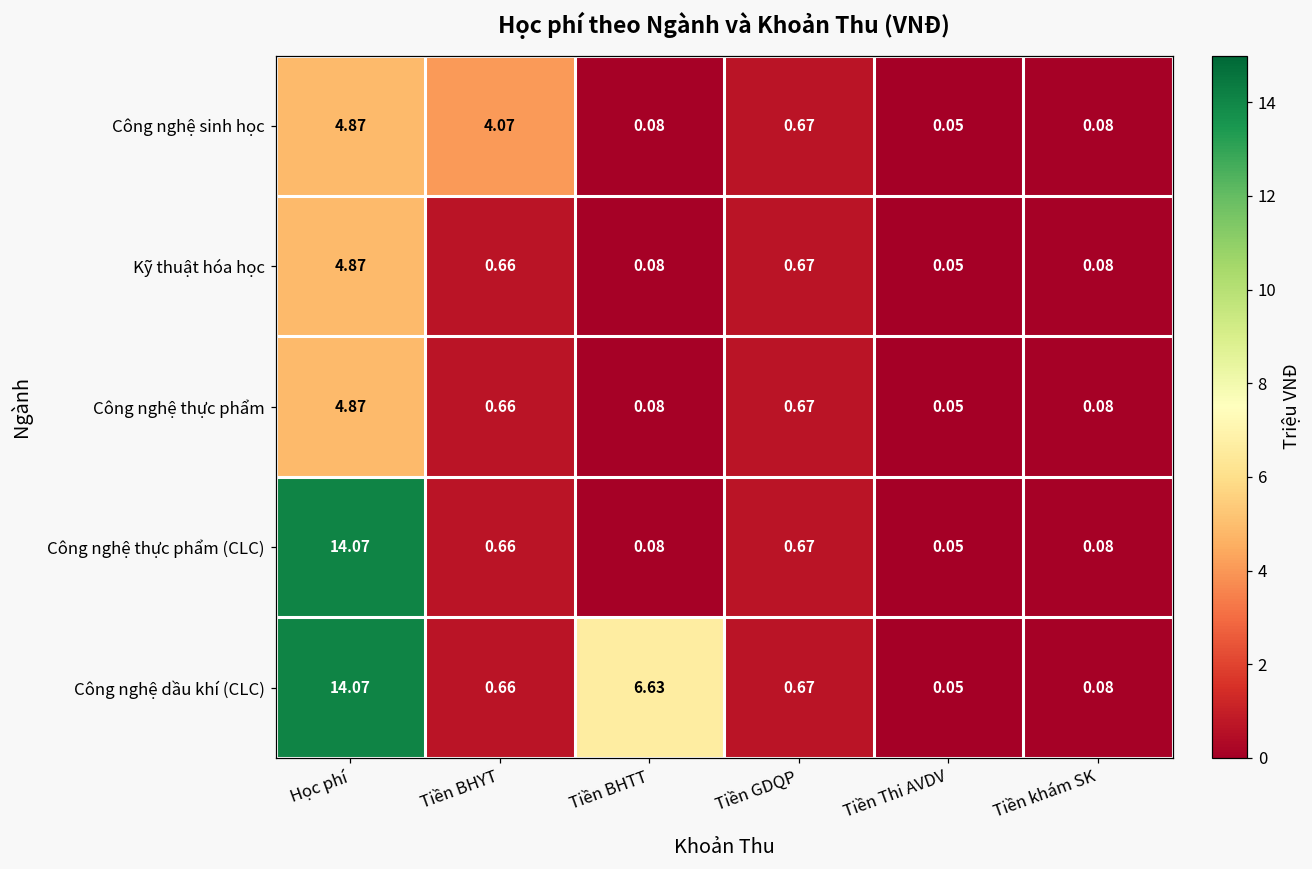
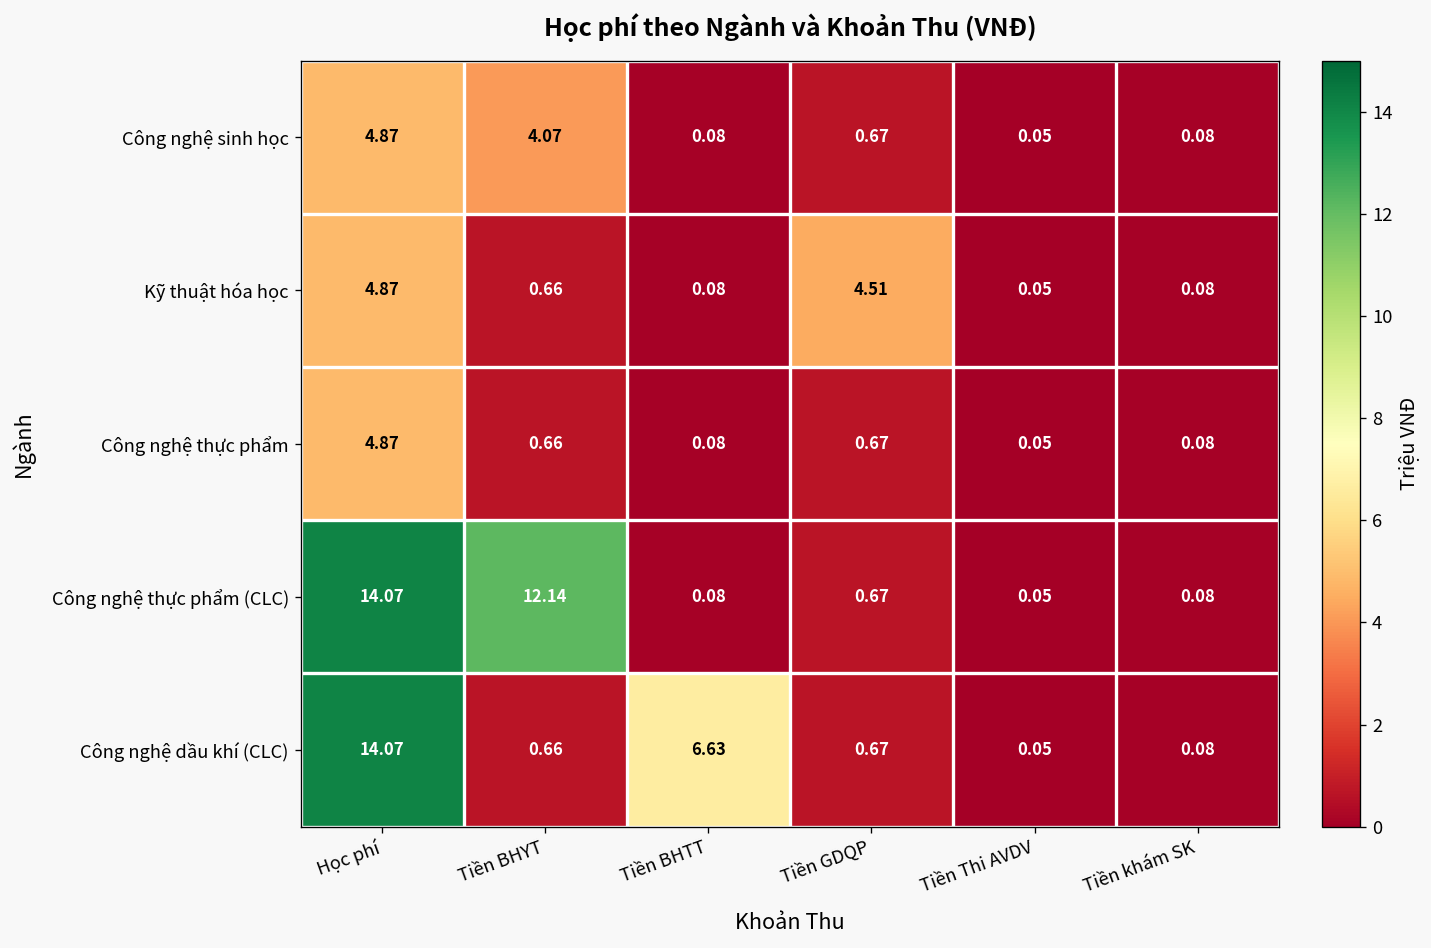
Kỹ thuật hóa học, Tiền GDQP: 0.67 -> 4.51
Công nghệ thực phẩm (CLC), Tiền BHYT: 0.66 -> 12.14
